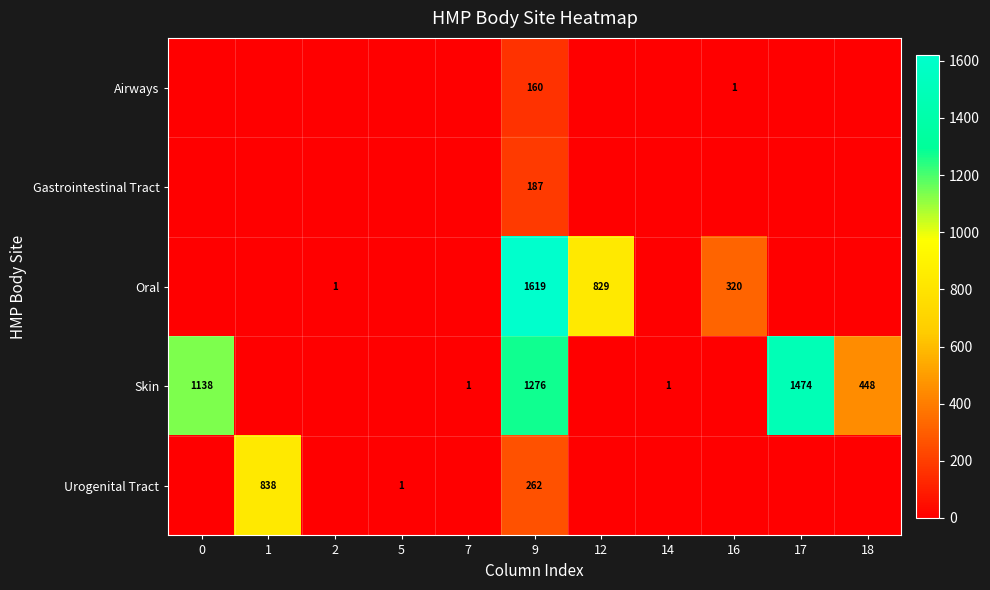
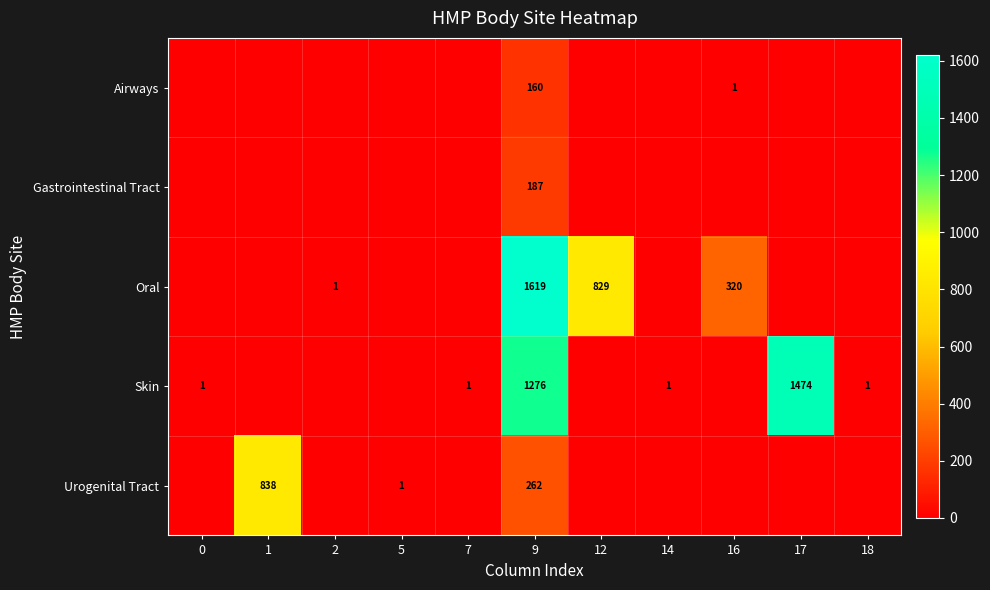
Skin, 0: 1138 -> 1
Skin, 18: 448 -> 1
